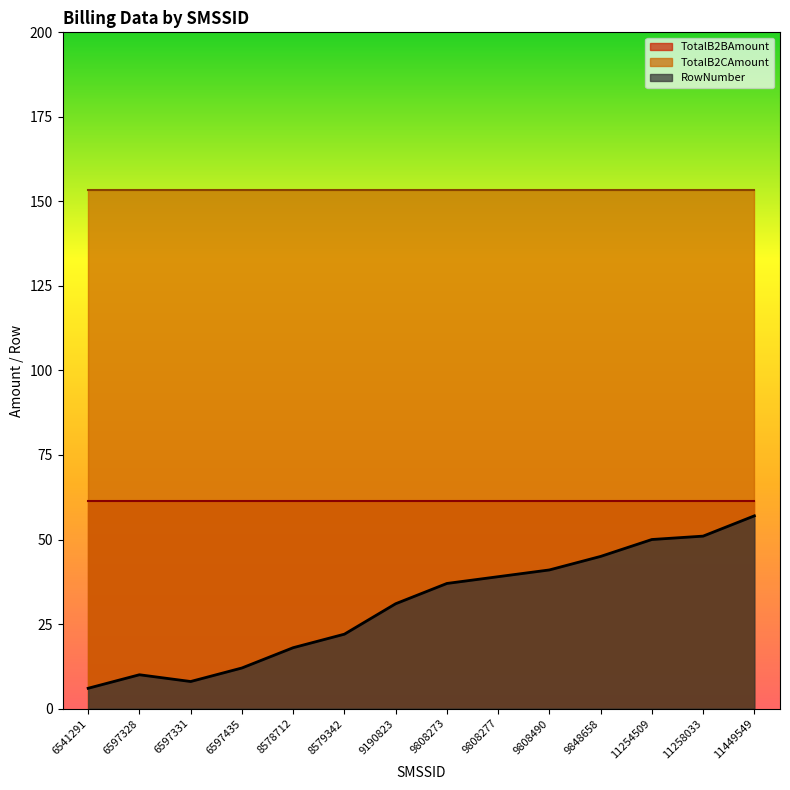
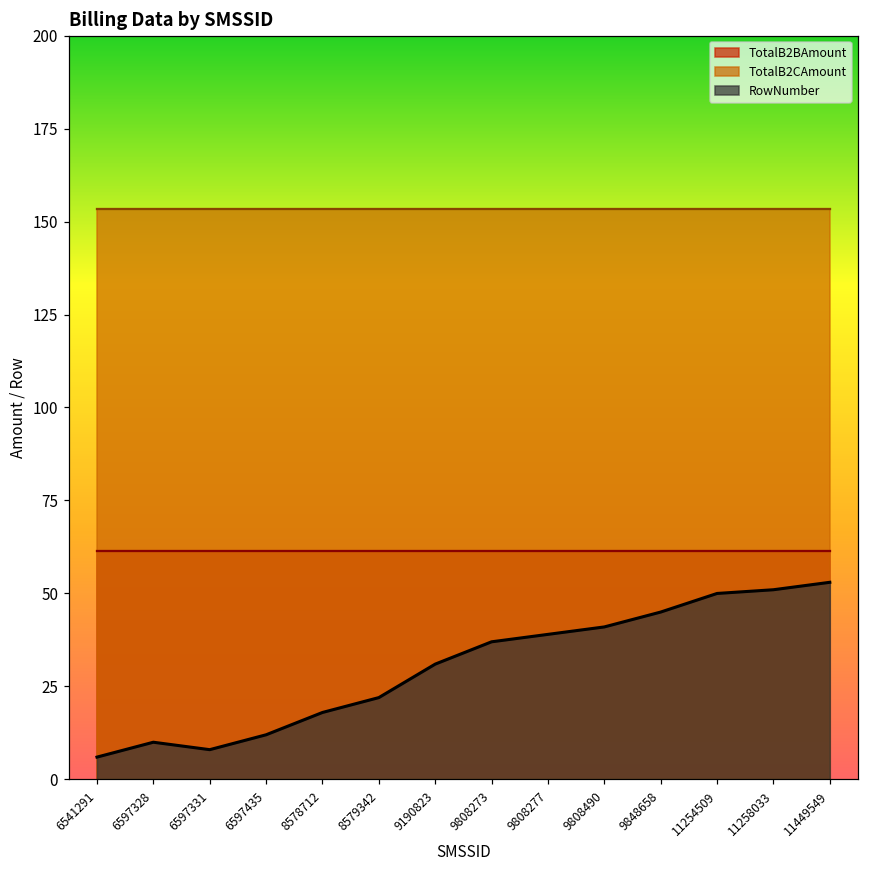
RowNumber, 11449549: 57 -> 53
